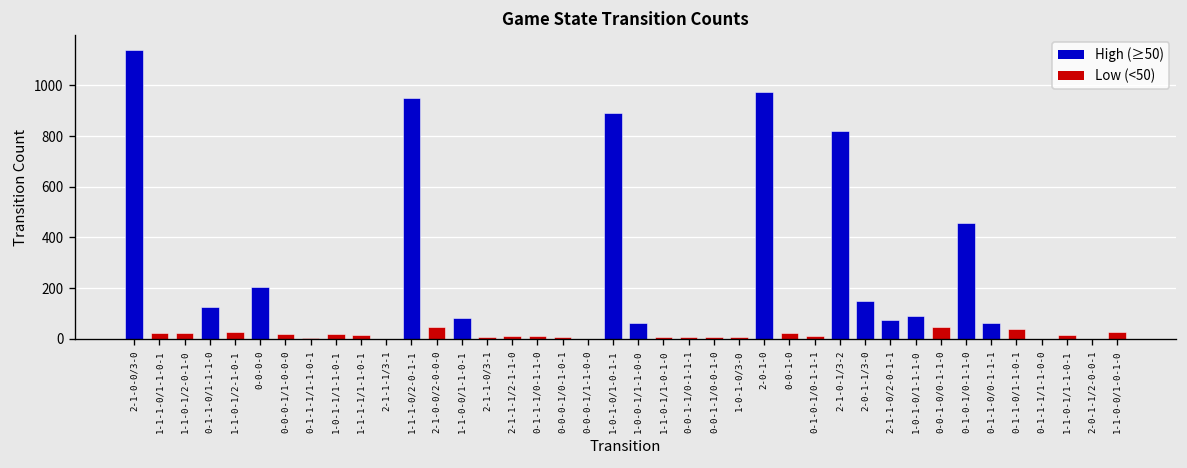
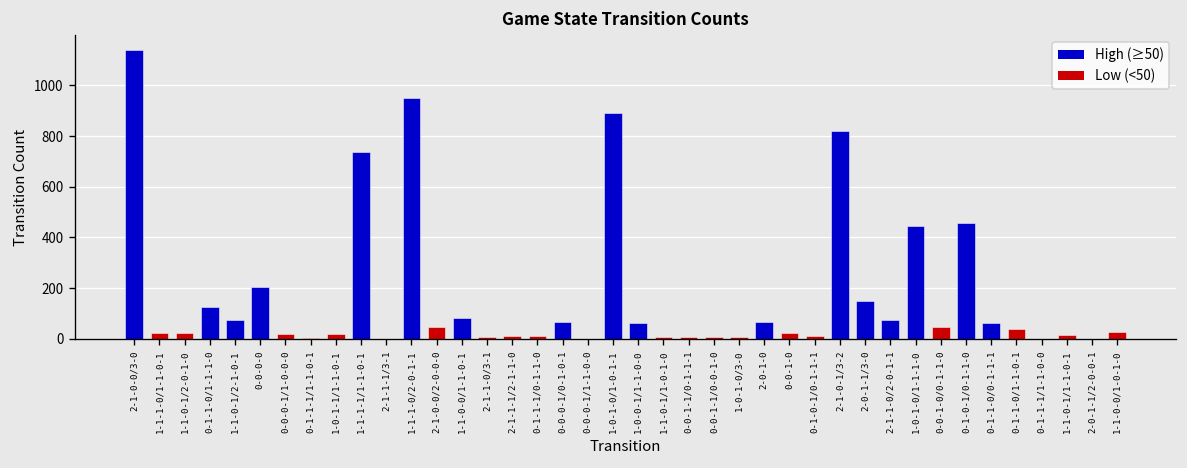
1-1-0-1/2-1-0-1: 30 -> 80
1-1-1-1/1-1-0-1: 20 -> 740
0-0-0-1/0-1-0-1: 10 -> 70
2-0-1-0: 970 -> 70
1-0-1-0/1-1-1-0: 90 -> 440
